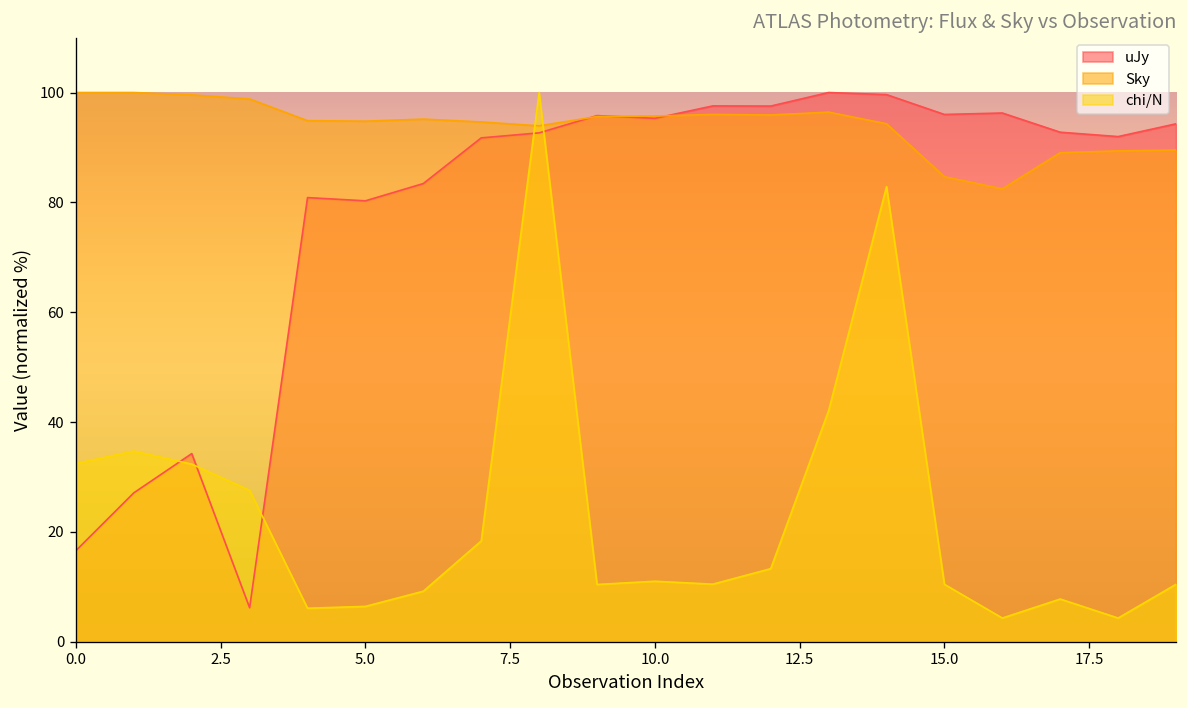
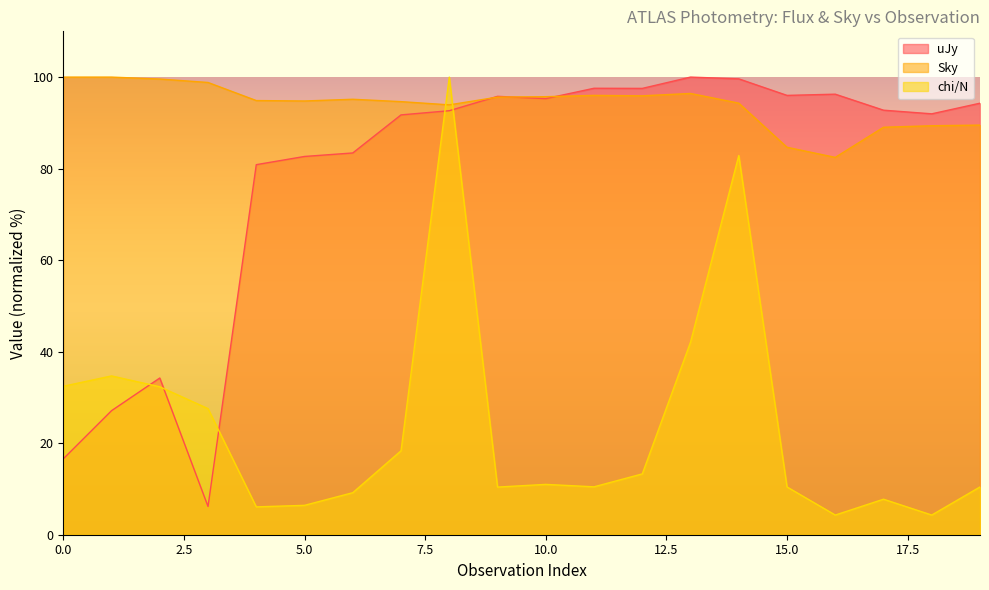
uJy, 5.0: 80 -> 83
